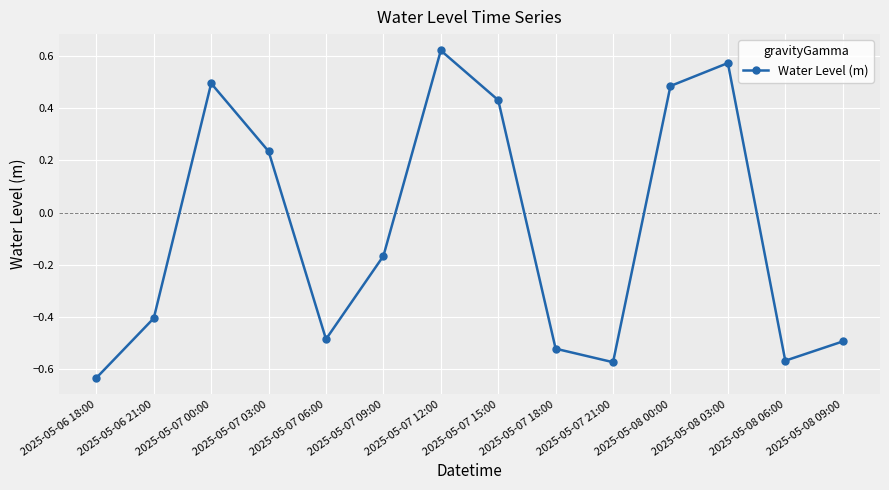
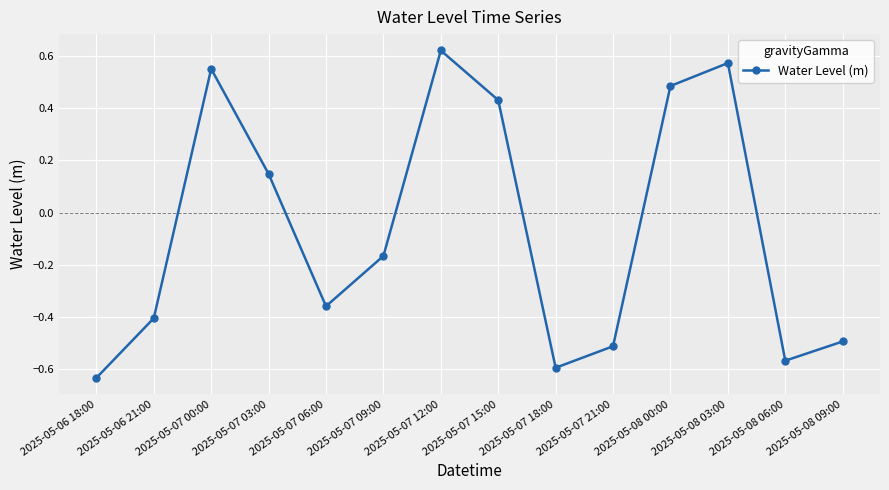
2025-05-07 00:00: 0.50 -> 0.55
2025-05-07 03:00: 0.24 -> 0.15
2025-05-07 06:00: -0.49 -> -0.36
2025-05-07 18:00: -0.52 -> -0.60
2025-05-07 21:00: -0.57 -> -0.51
